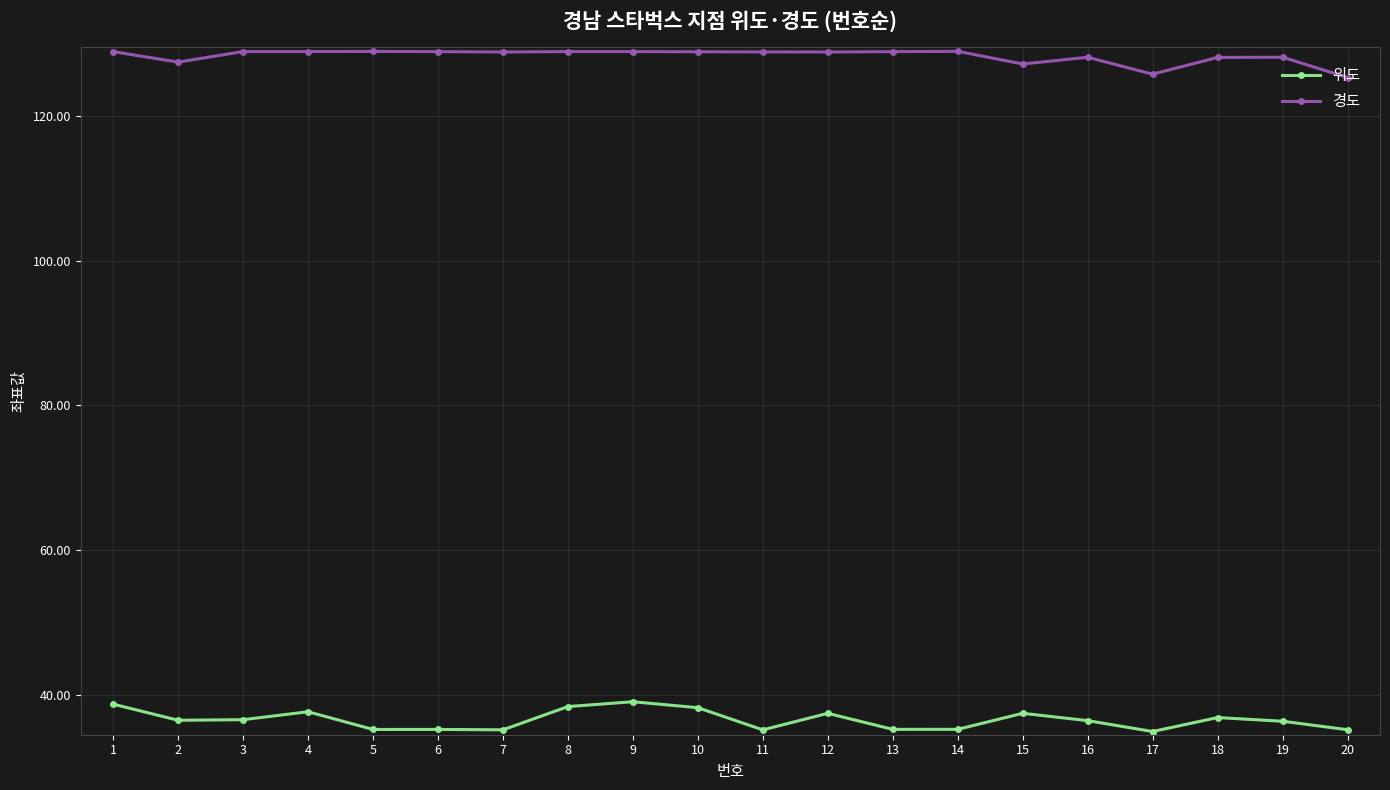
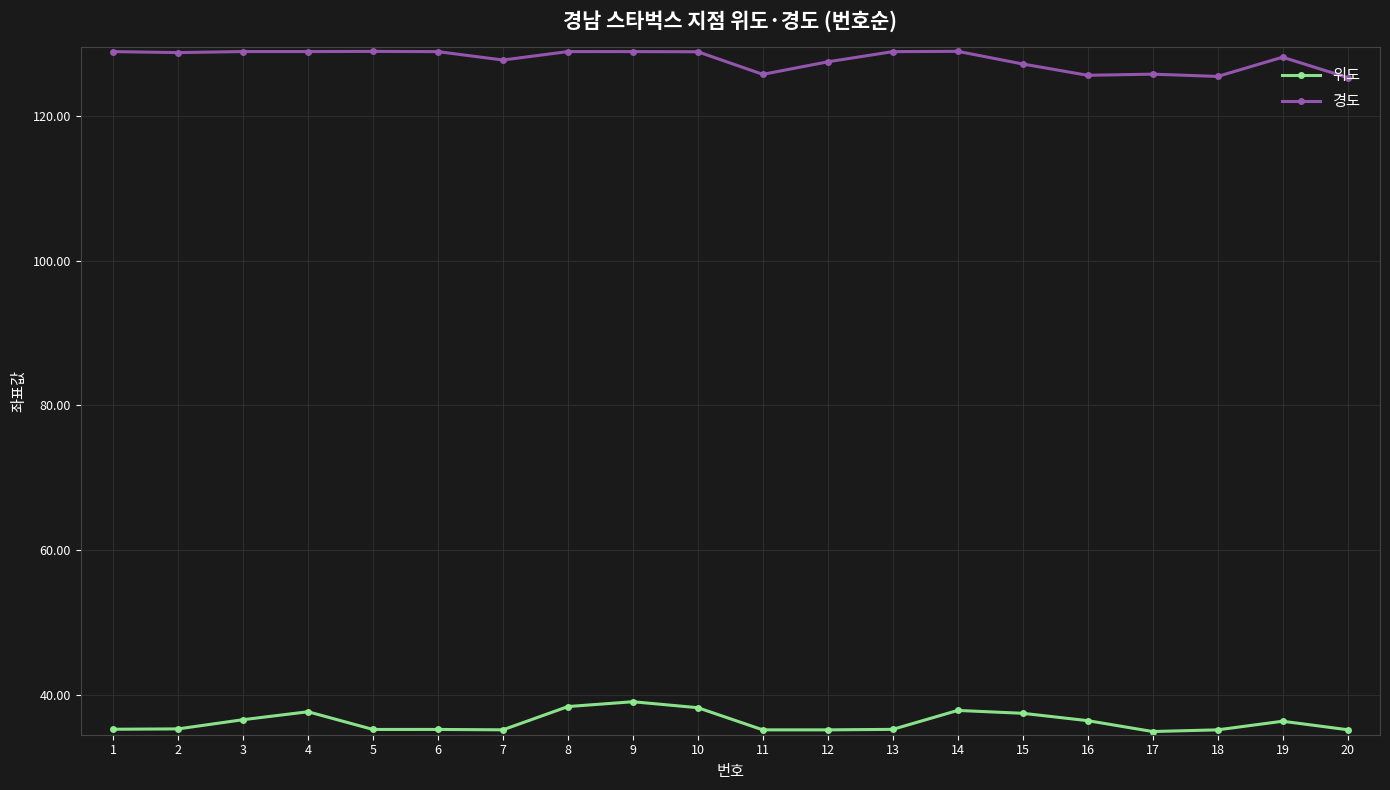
위도, 1: 39 -> 35
위도, 2: 36 -> 35
경도, 2: 127 -> 129
경도, 7: 129 -> 128
경도, 11: 129 -> 126
위도, 12: 37 -> 35
경도, 12: 129 -> 127
위도, 14: 35 -> 38
경도, 16: 128 -> 126
위도, 18: 37 -> 35
경도, 18: 128 -> 125
